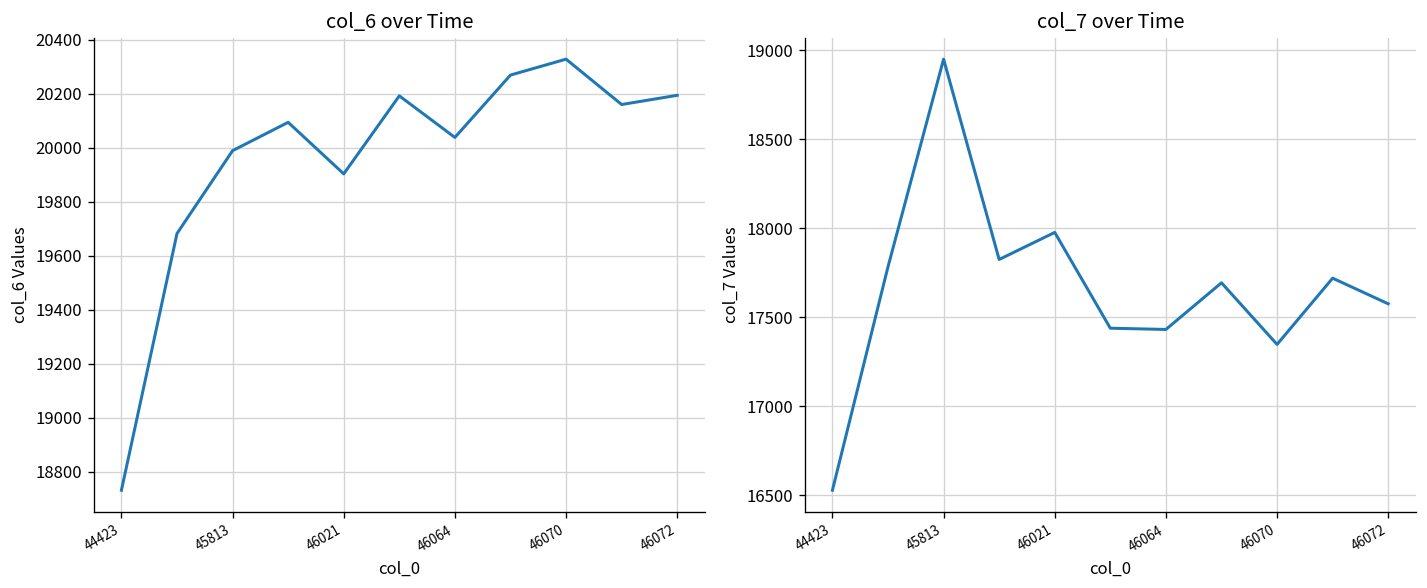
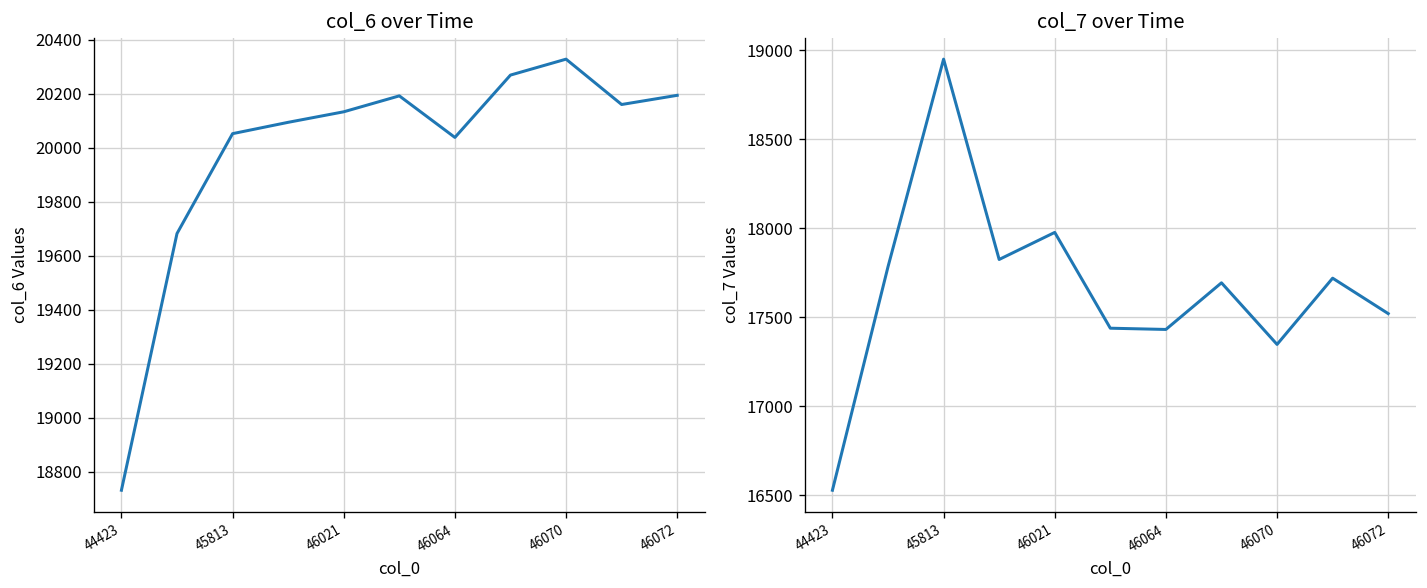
col_6 over Time, 45813: 19990 -> 20050
col_6 over Time, 46021: 19900 -> 20130
col_7 over Time, 46072: 17580 -> 17520
